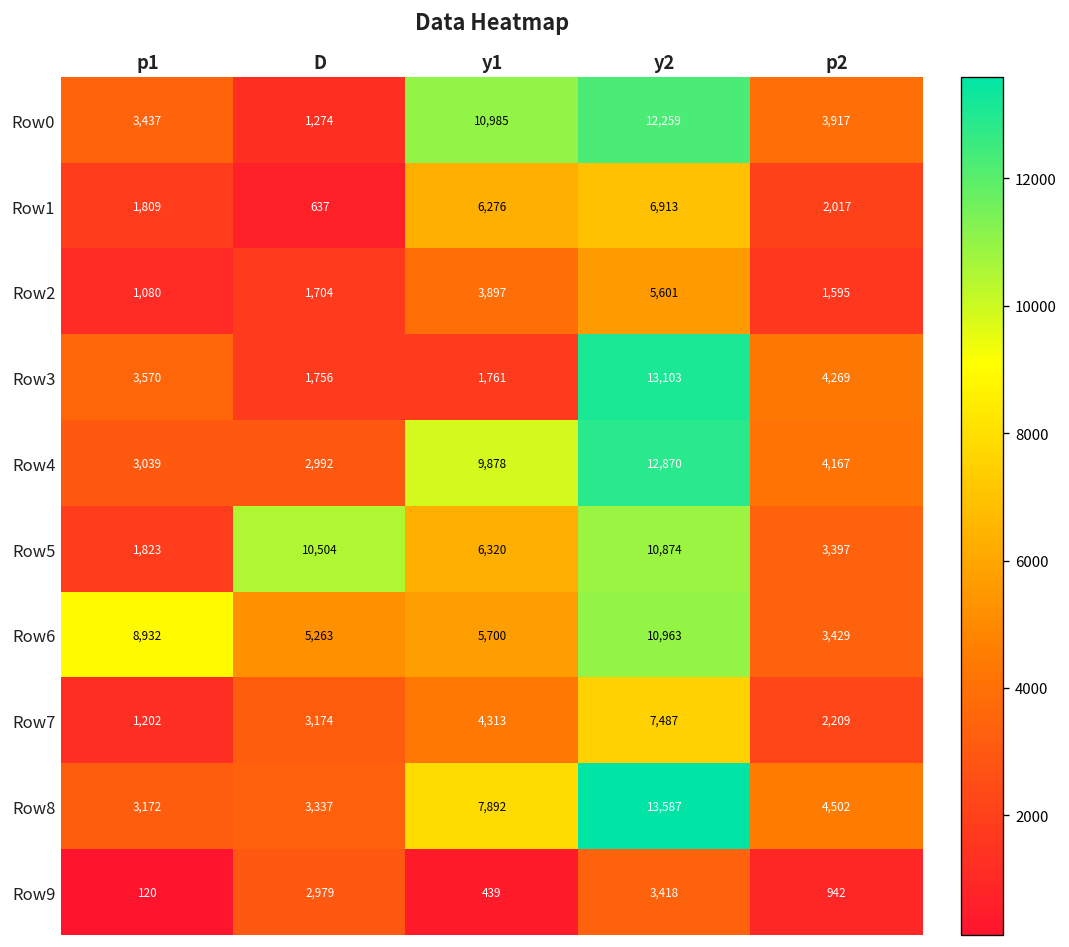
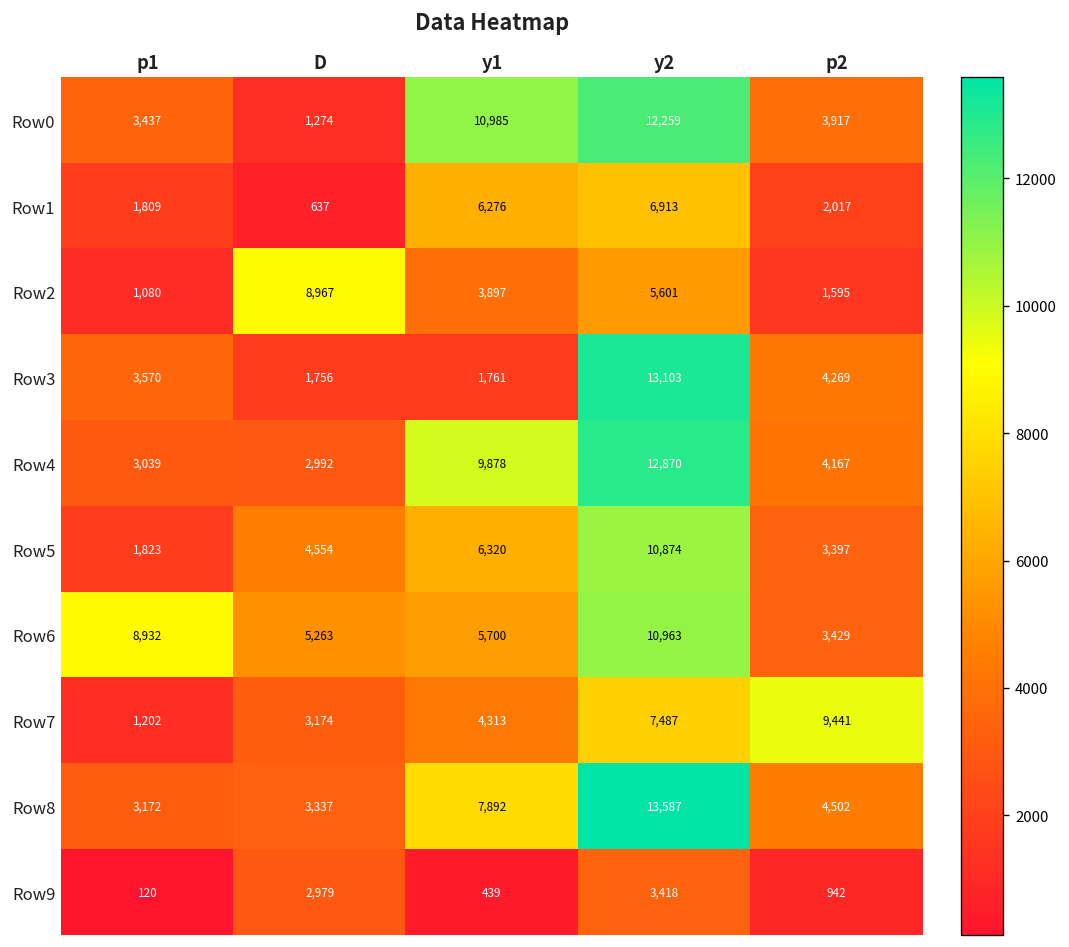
Row2, D: 1,704 -> 8,967
Row5, D: 10,504 -> 4,554
Row7, p2: 2,209 -> 9,441
